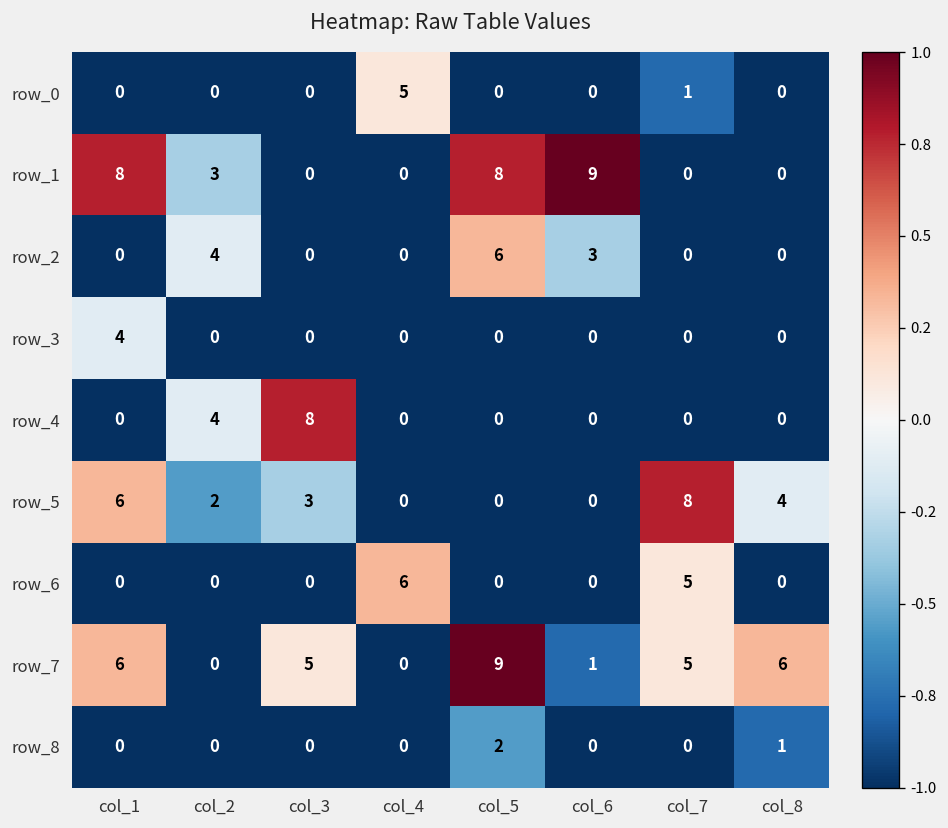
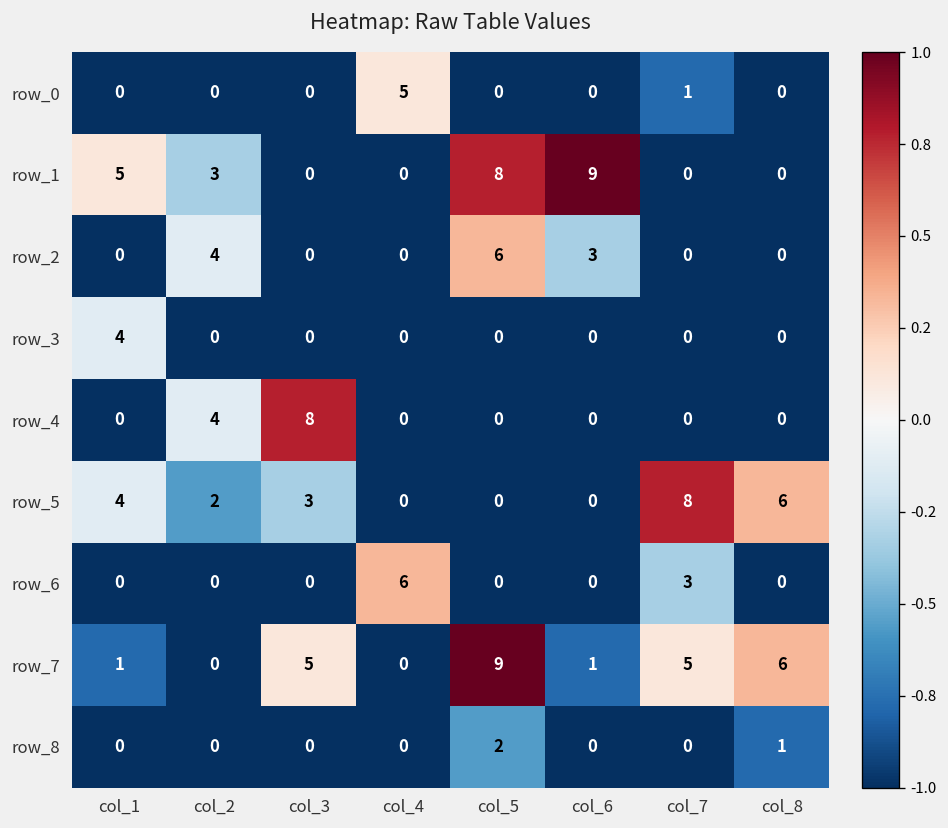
row_1, col_1: 8 -> 5
row_5, col_1: 6 -> 4
row_5, col_8: 4 -> 6
row_6, col_7: 5 -> 3
row_7, col_1: 6 -> 1
